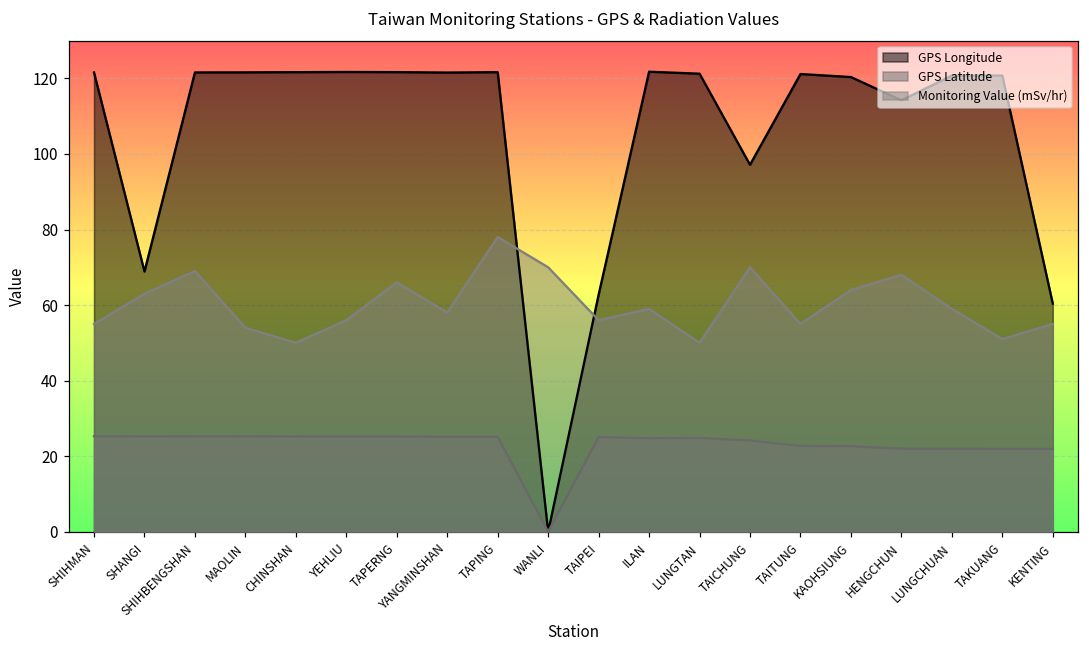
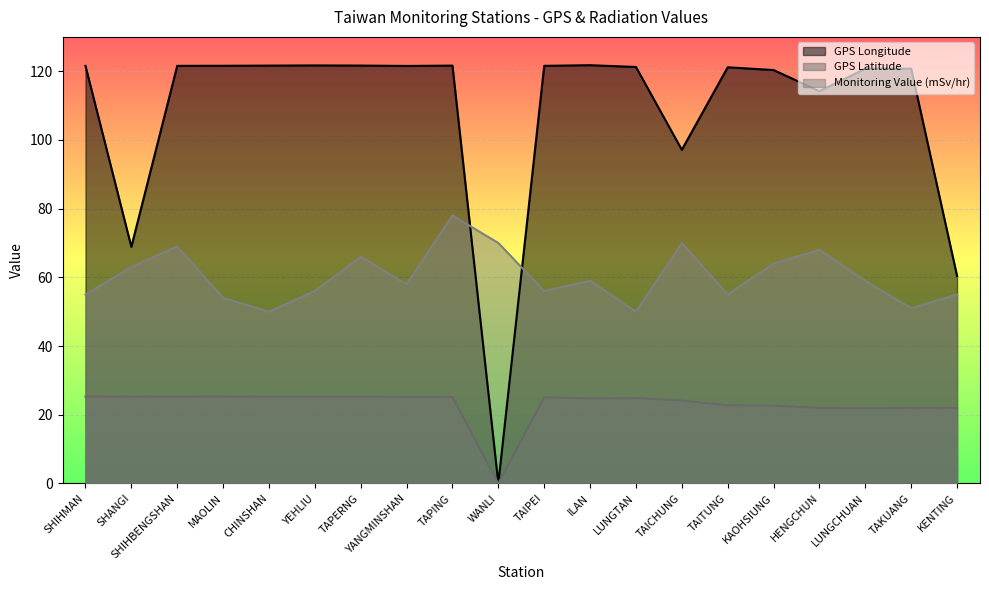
GPS Longitude, TAIPEI: 63 -> 122
